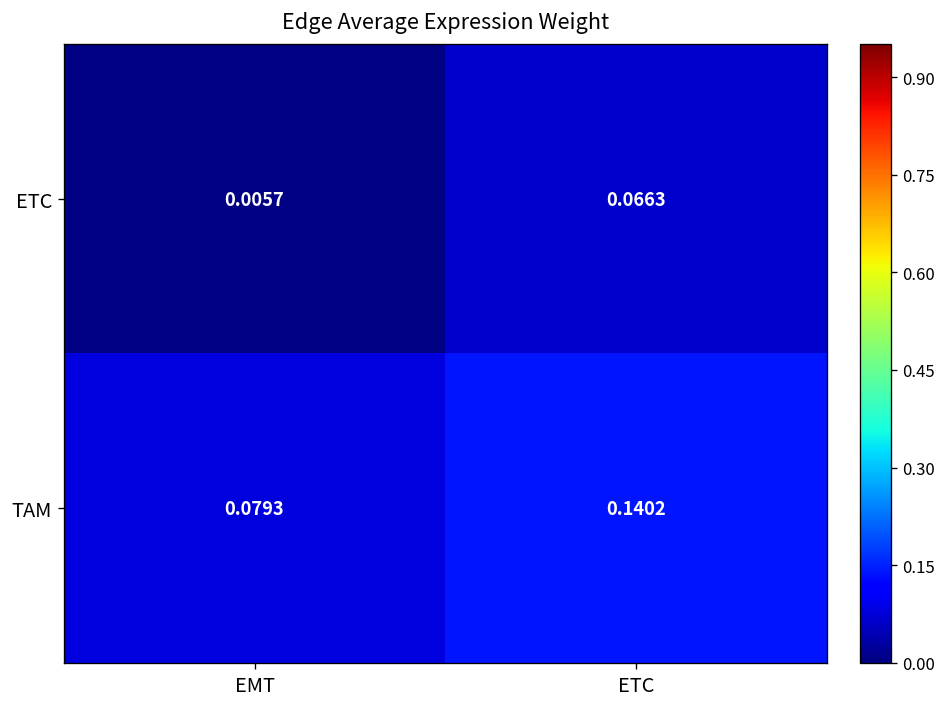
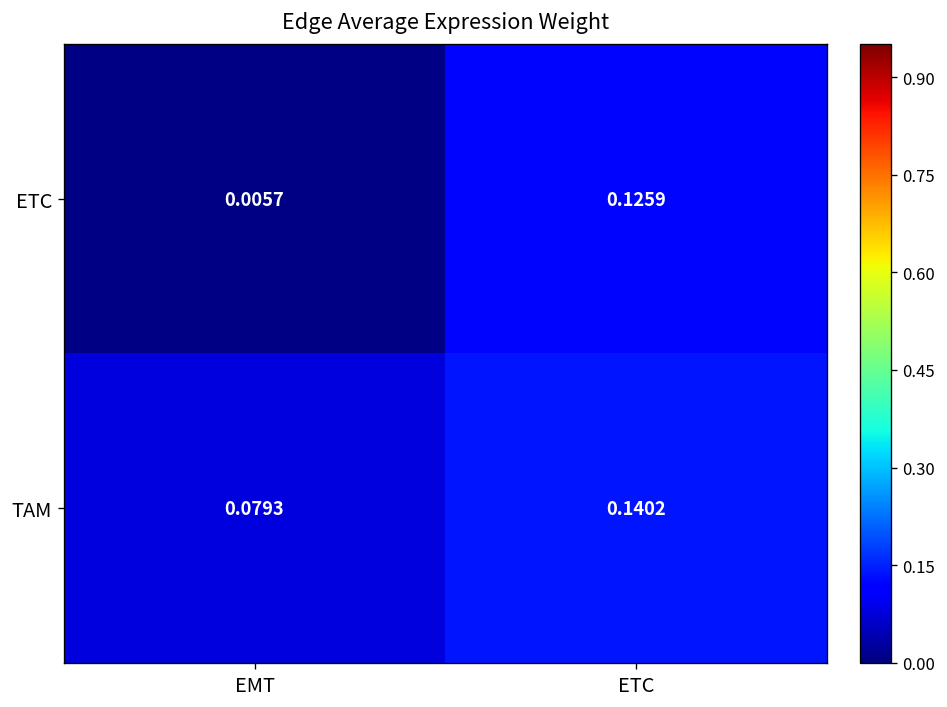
ETC, ETC: 0.0663 -> 0.1259
